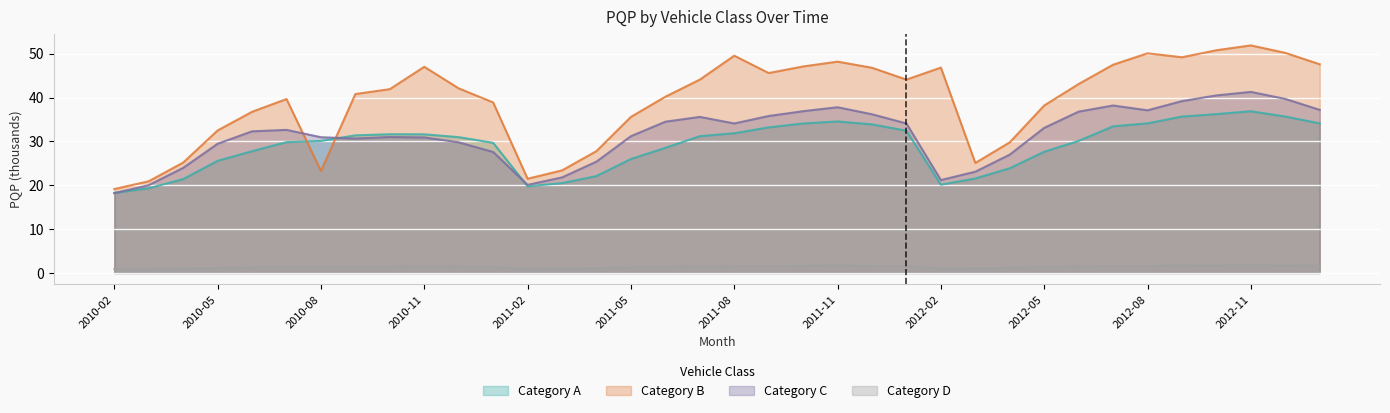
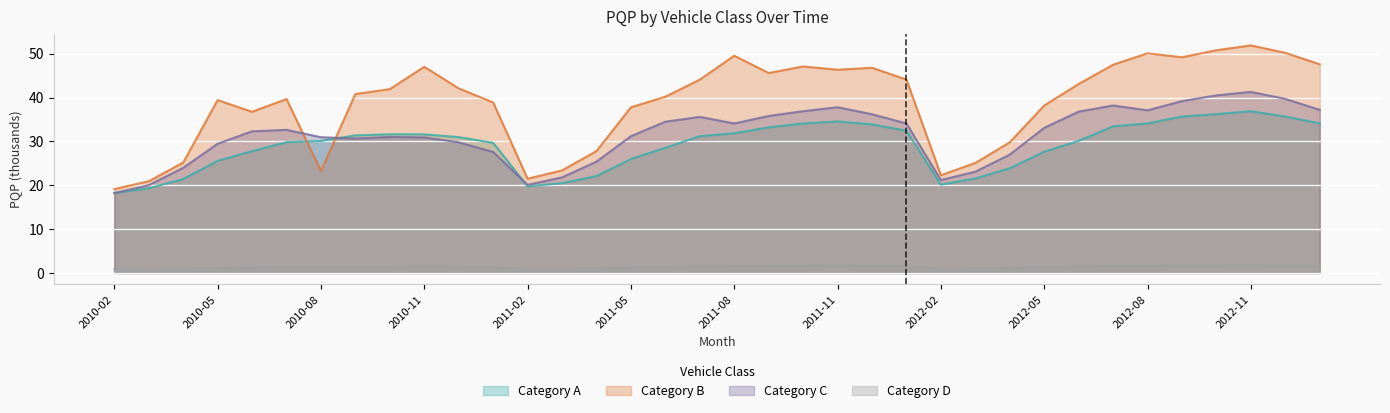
Category B, 2010-05: 33 -> 39
Category B, 2011-05: 36 -> 38
Category B, 2011-11: 48 -> 46
Category B, 2012-02: 47 -> 22
